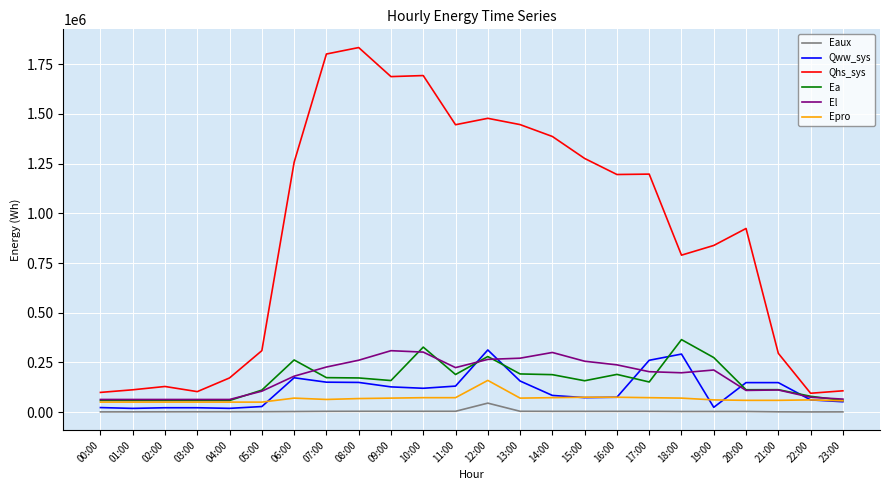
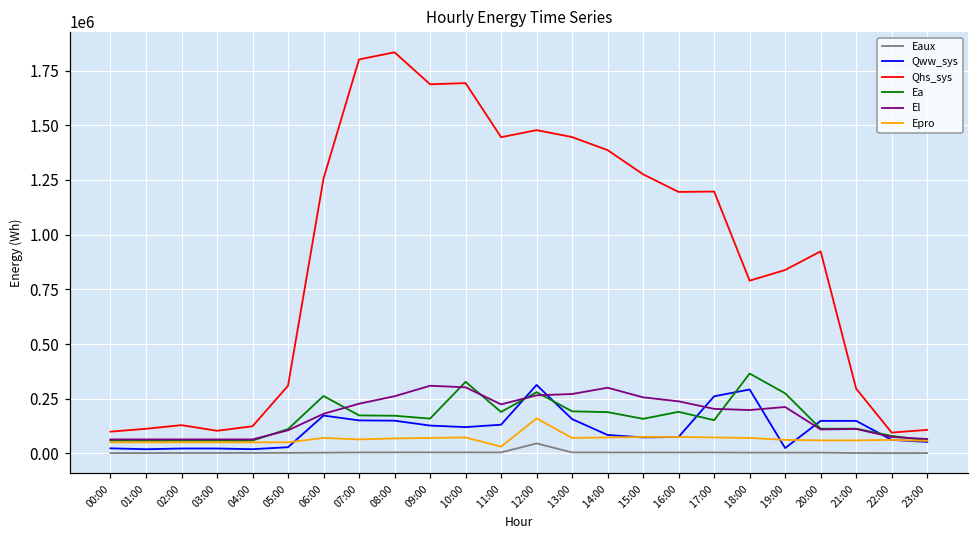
Qhs_sys, 04:00: 170000 -> 120000
Epro, 11:00: 70000 -> 30000
